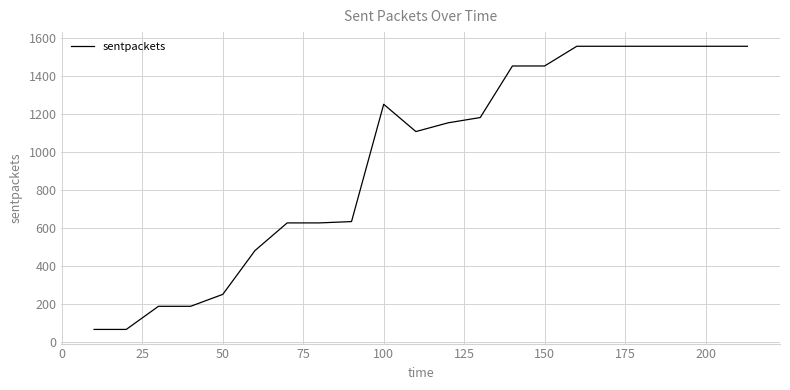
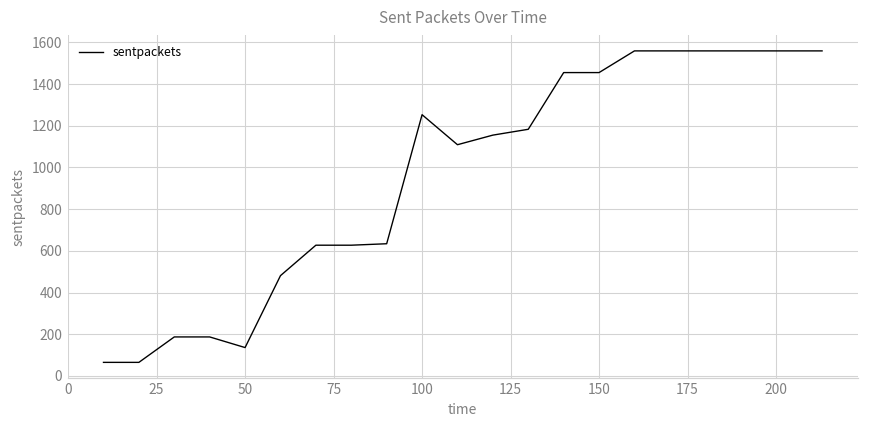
50: 250 -> 140
